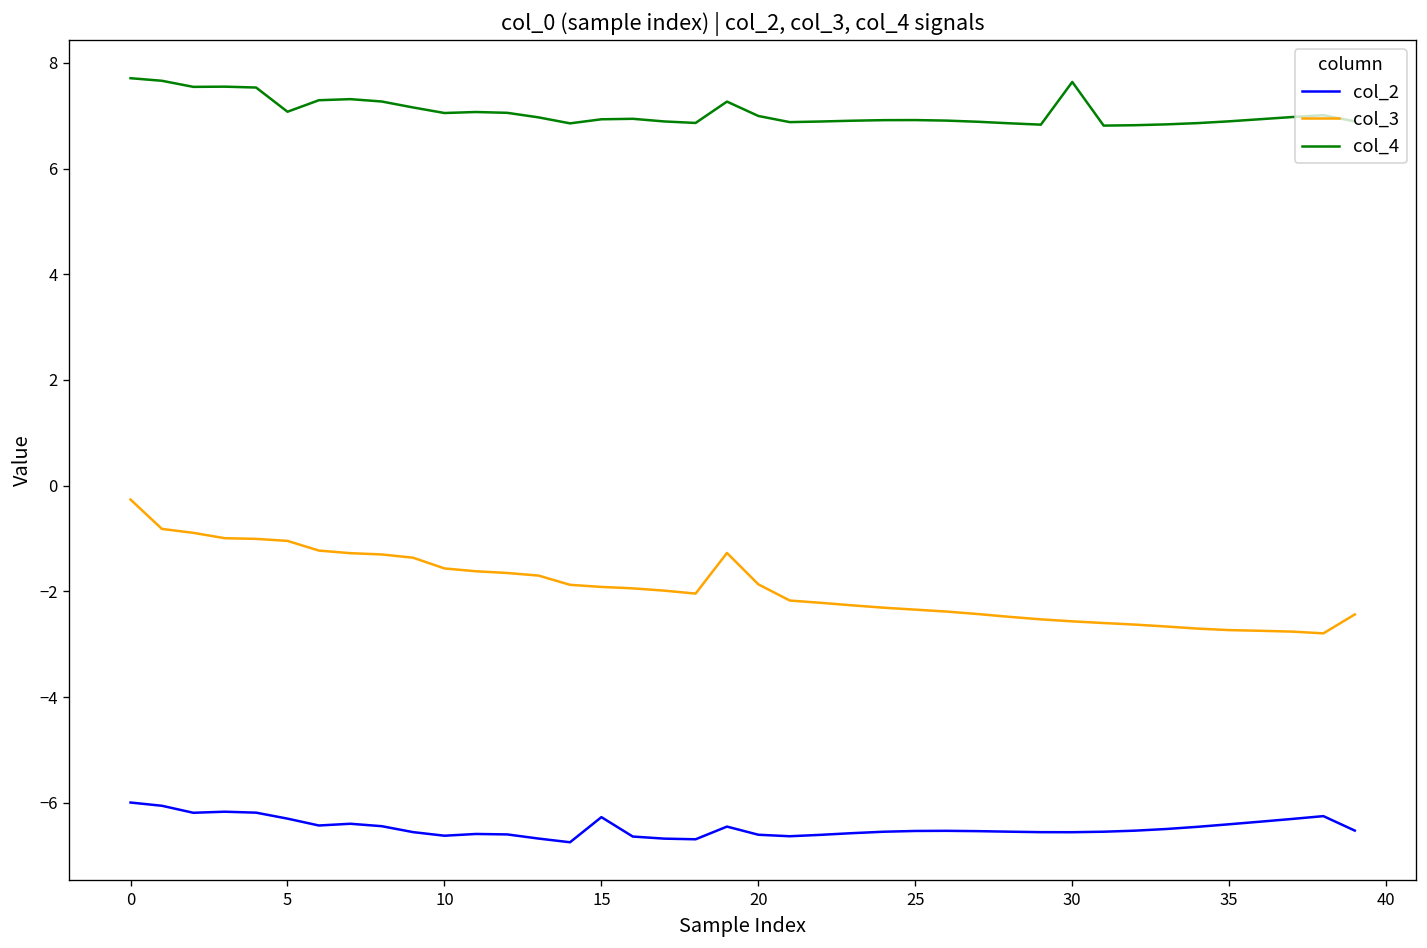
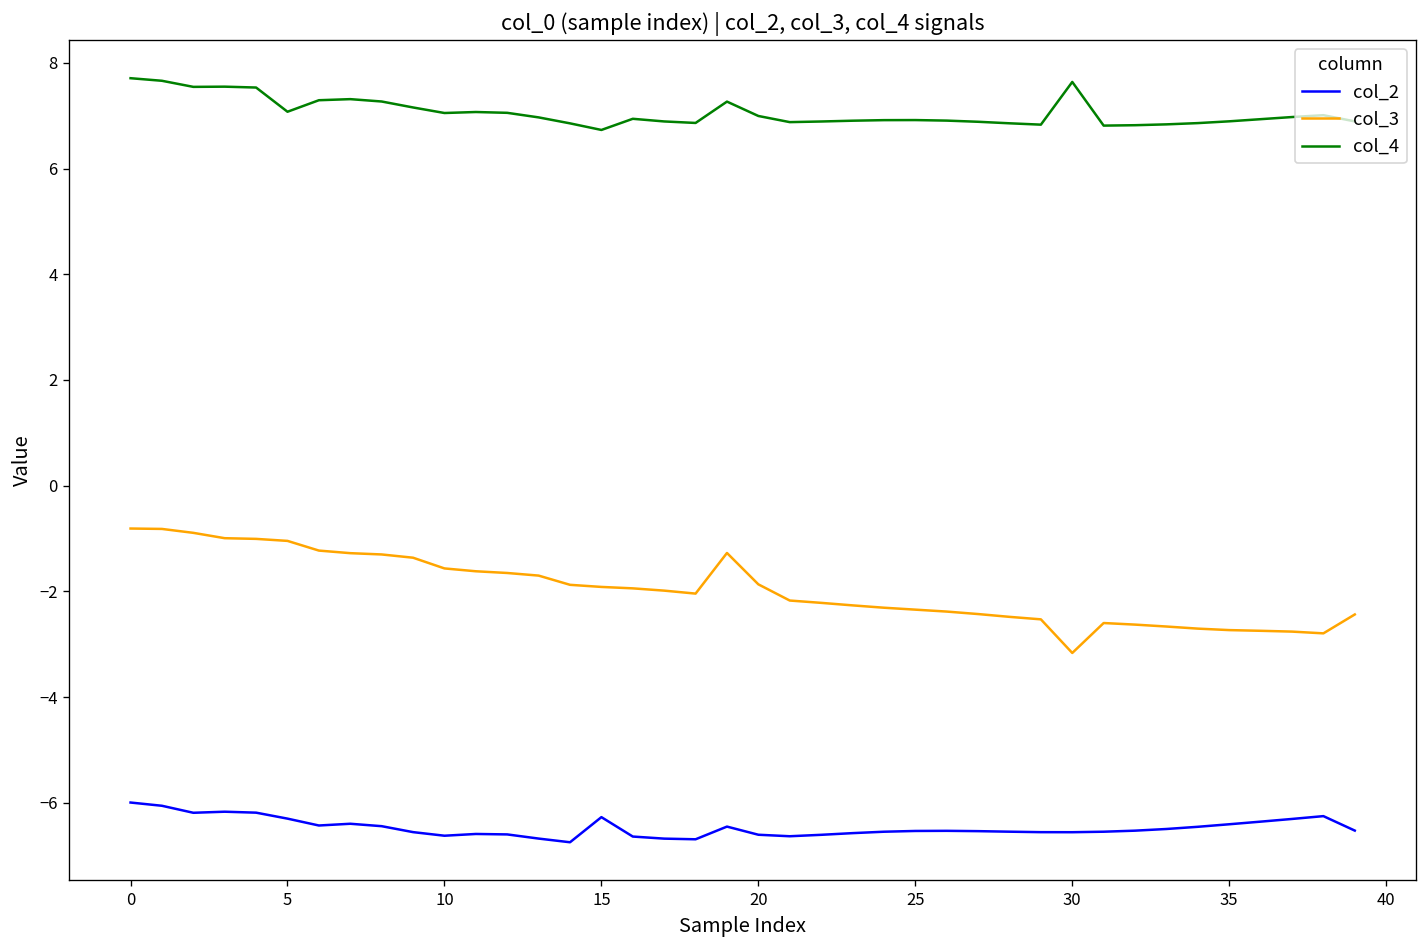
col_3, 0: -0.3 -> -0.8
col_4, 15: 6.9 -> 6.7
col_3, 30: -2.6 -> -3.2
